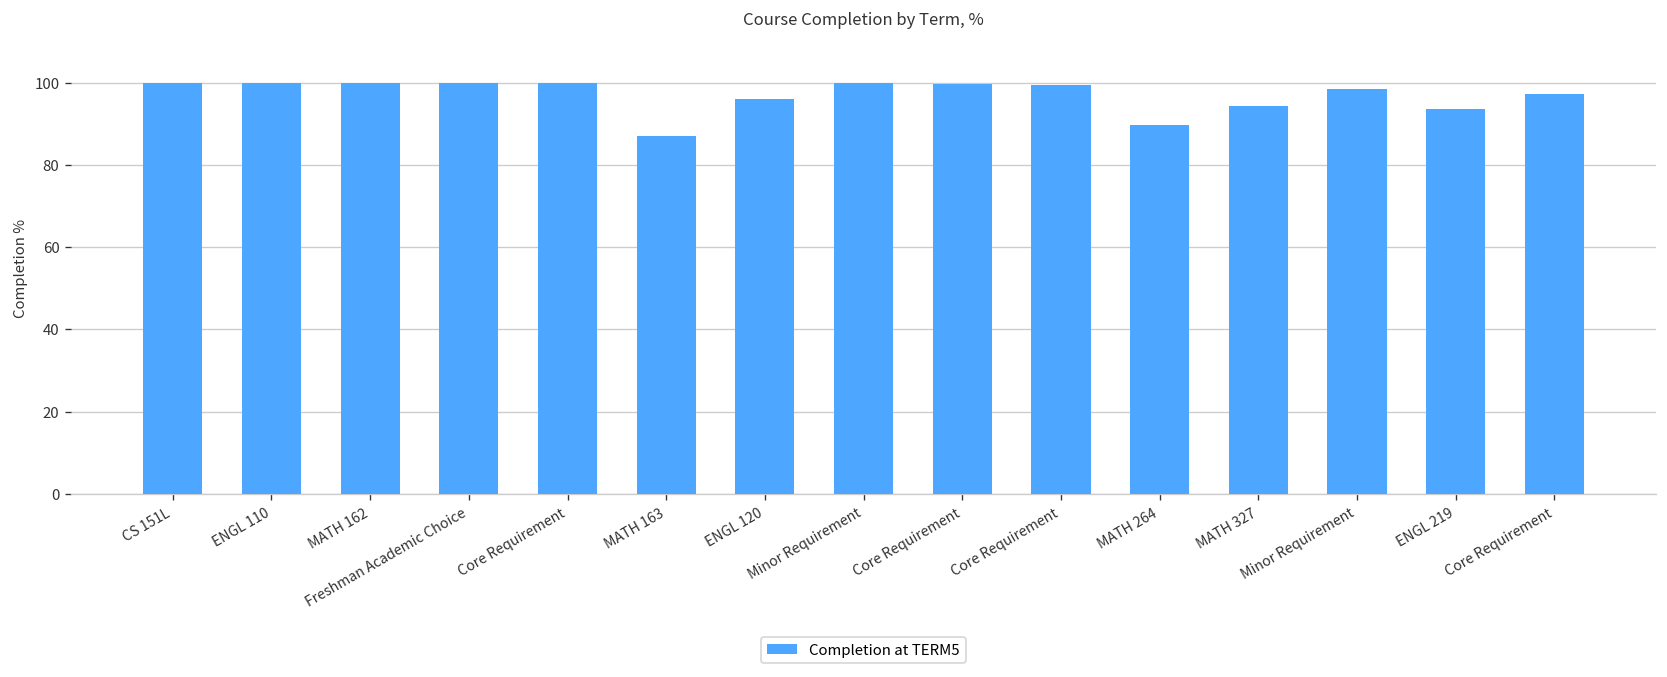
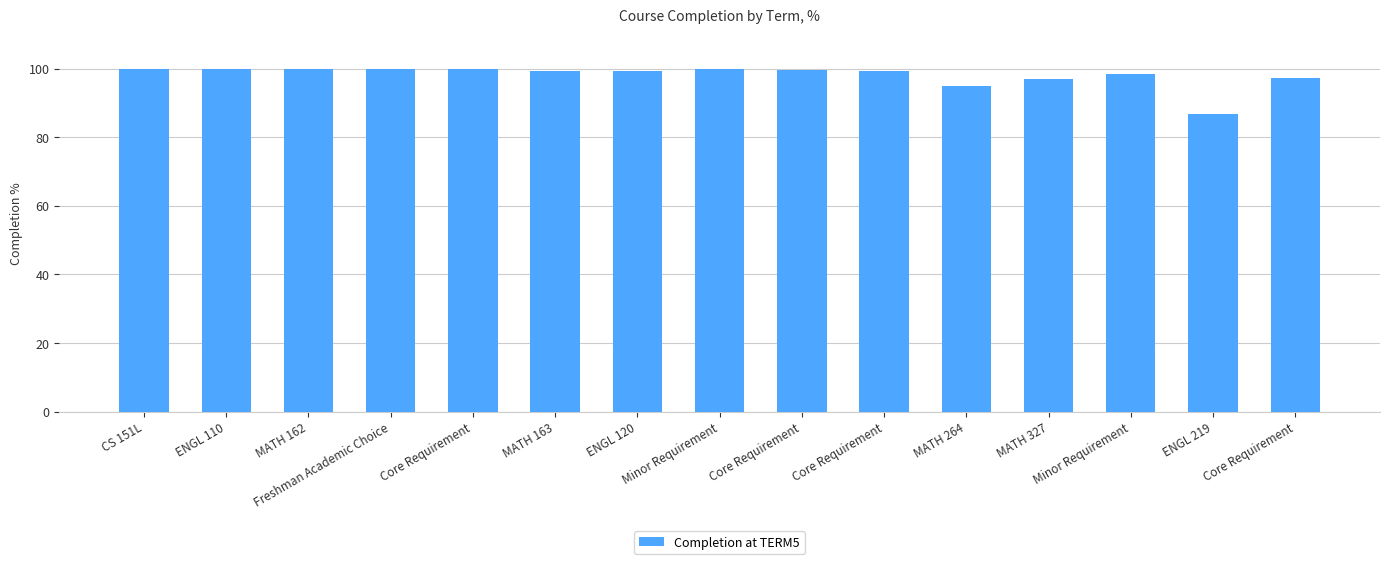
MATH 163: 87 -> 99
ENGL 120: 96 -> 99
MATH 264: 90 -> 95
MATH 327: 94 -> 97
ENGL 219: 94 -> 87
